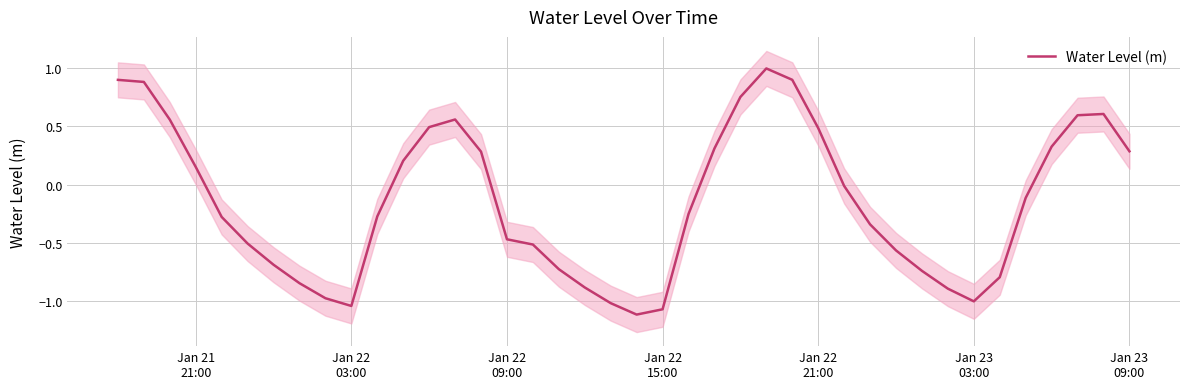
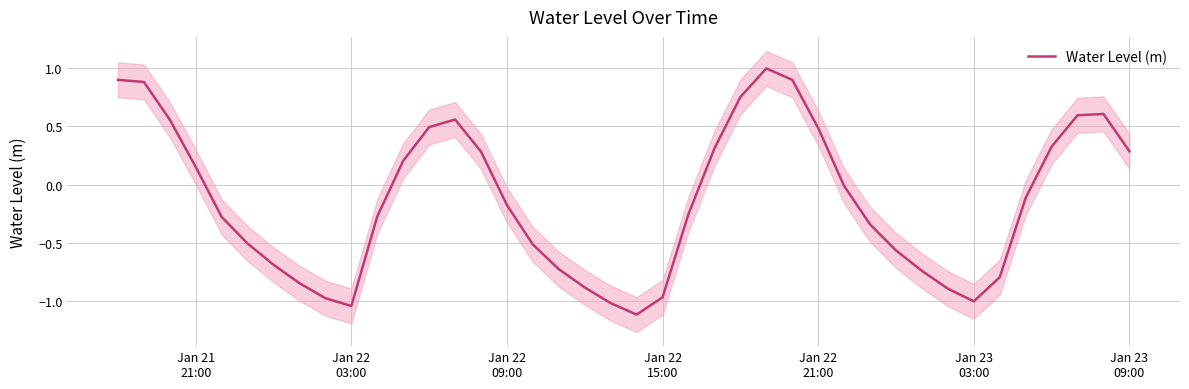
Water Level (m), Jan 22 09:00: -0.47 -> -0.18
Water Level (m), Jan 22 15:00: -1.07 -> -0.97
